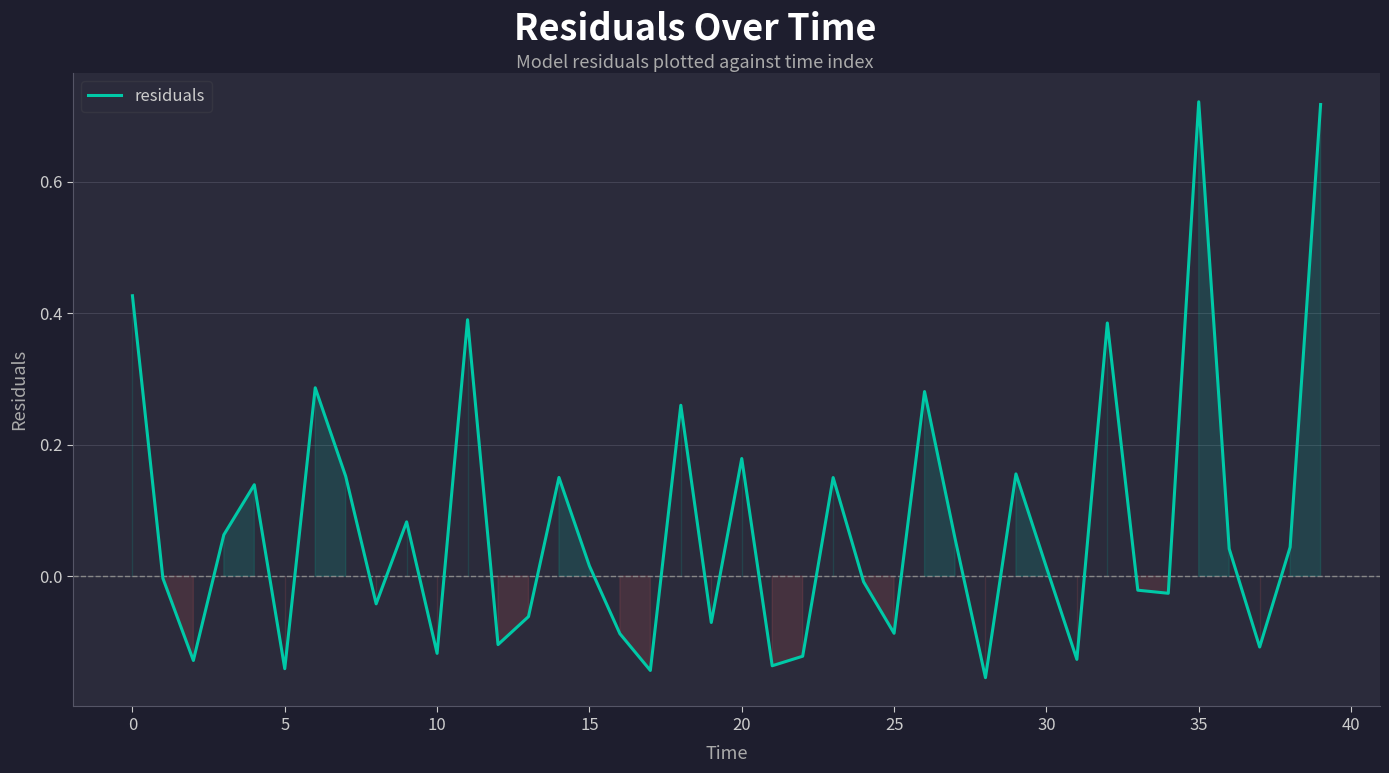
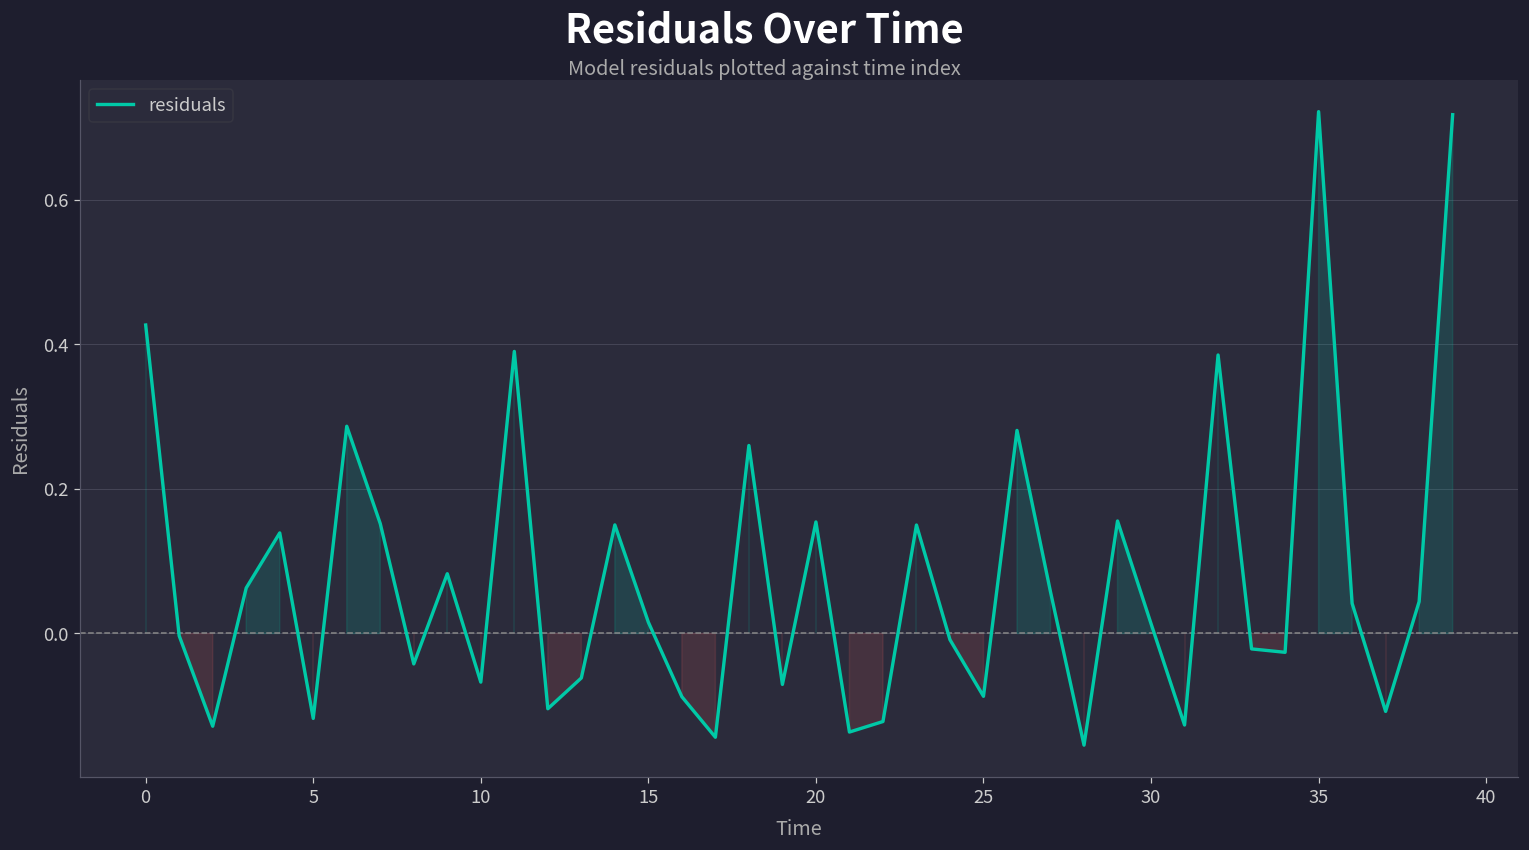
5: -0.14 -> -0.12
10: -0.12 -> -0.07
20: 0.18 -> 0.15
